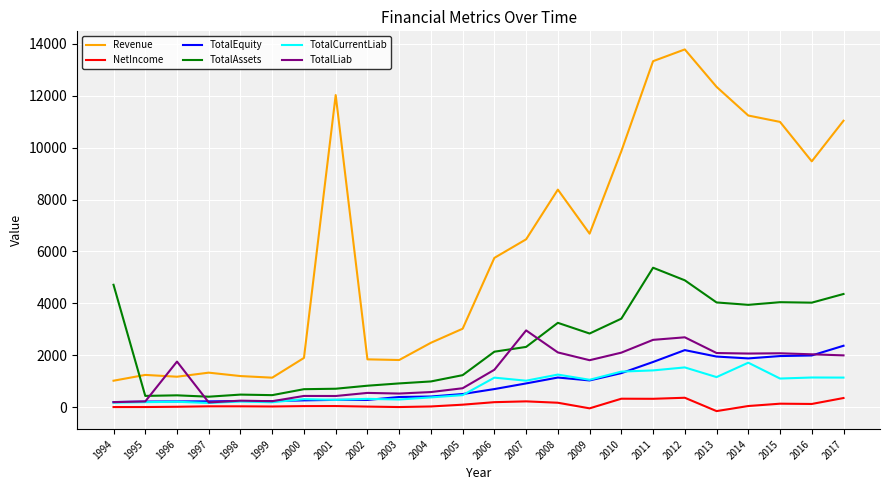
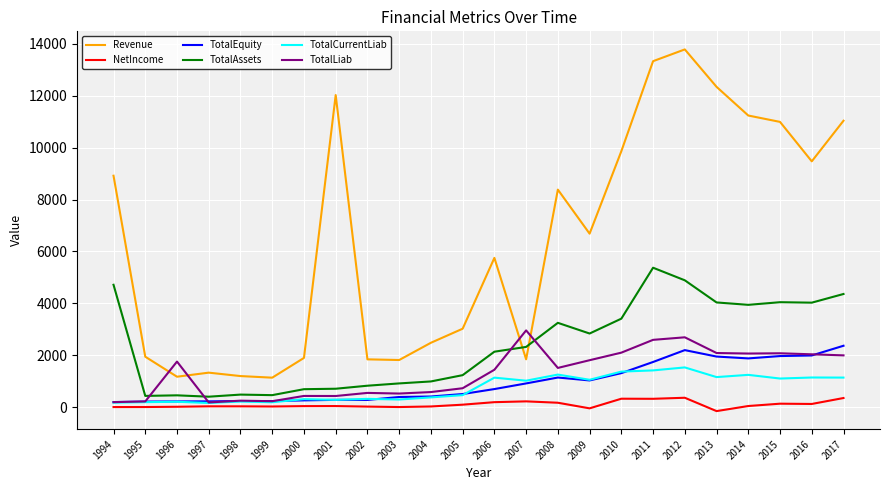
Revenue, 1994: 1000 -> 8900
Revenue, 1995: 1200 -> 1900
Revenue, 2007: 6500 -> 1800
TotalLiab, 2008: 2100 -> 1500
TotalCurrentLiab, 2014: 1700 -> 1200
